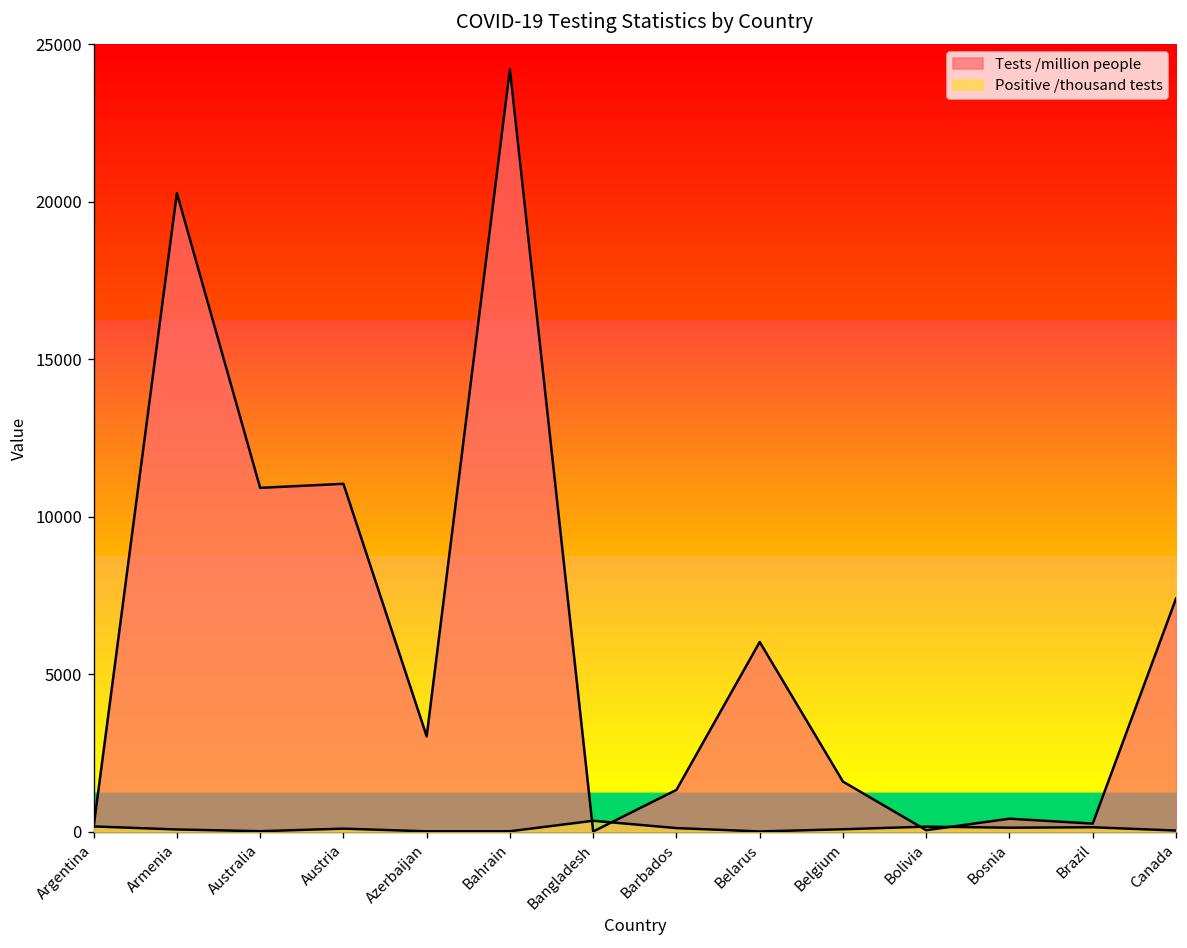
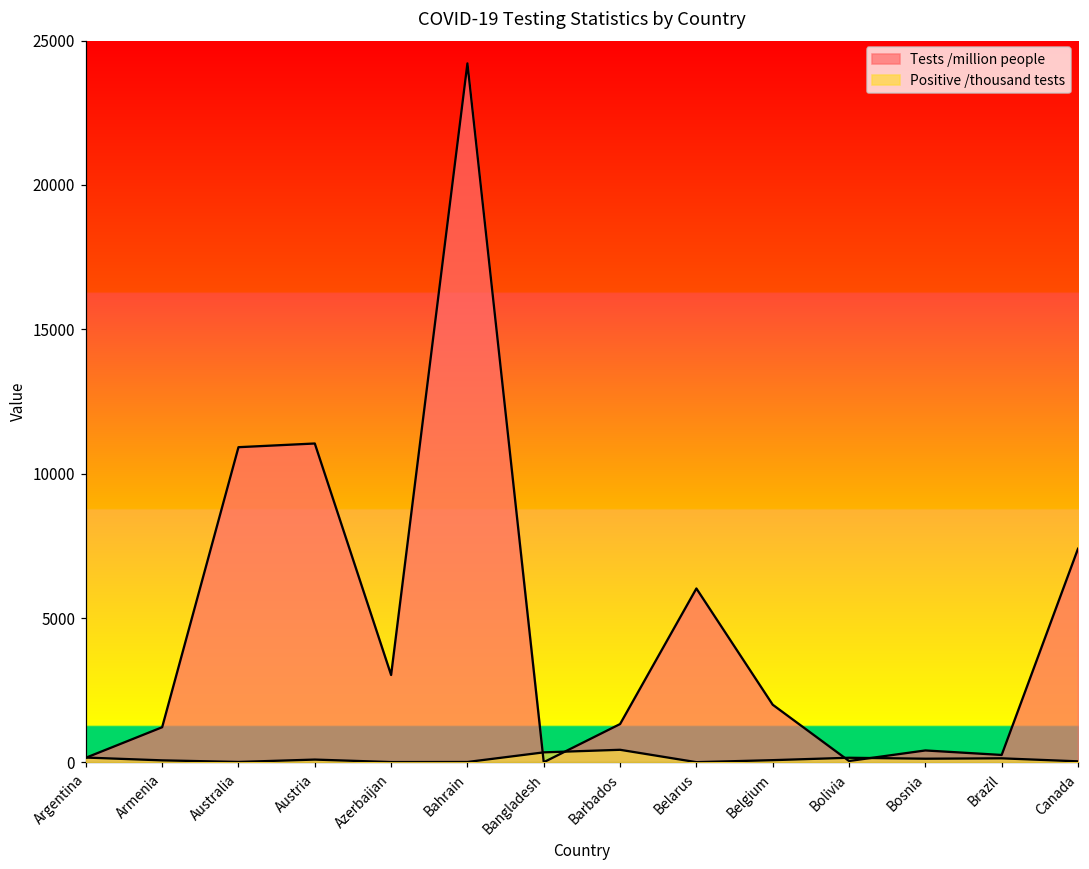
Tests /million people, Armenia: 20300 -> 1200
Positive /thousand tests, Barbados: 100 -> 400
Tests /million people, Belgium: 1600 -> 2000
